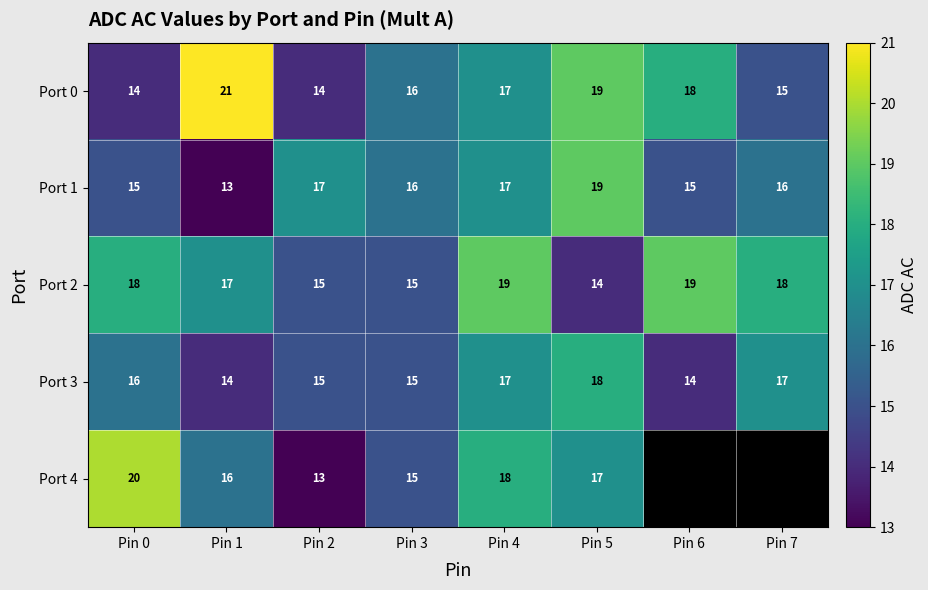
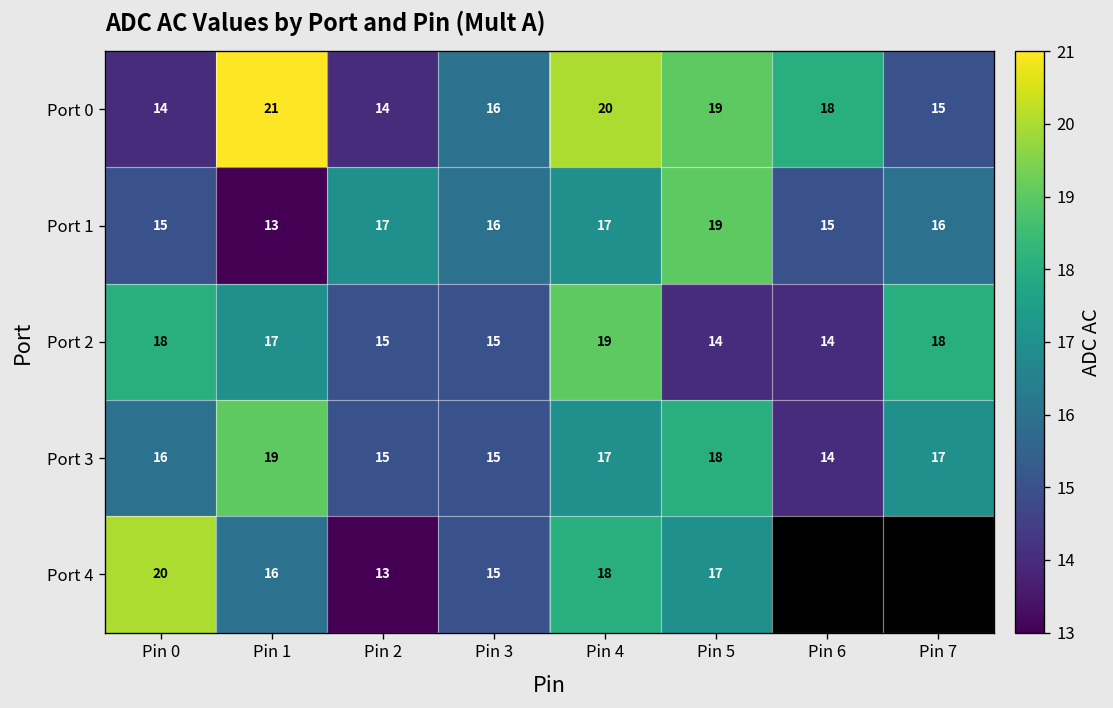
Port 0, Pin 4: 17 -> 20
Port 2, Pin 6: 19 -> 14
Port 3, Pin 1: 14 -> 19
